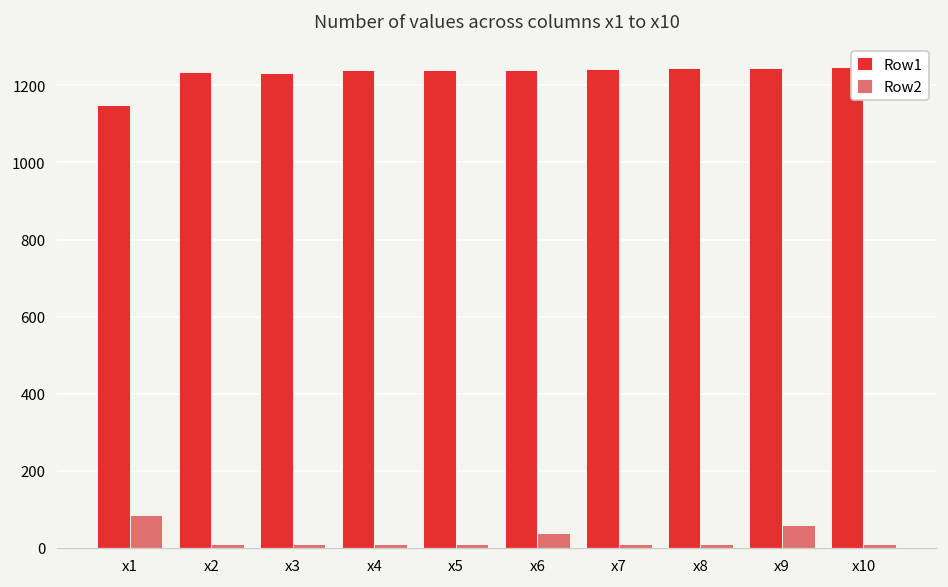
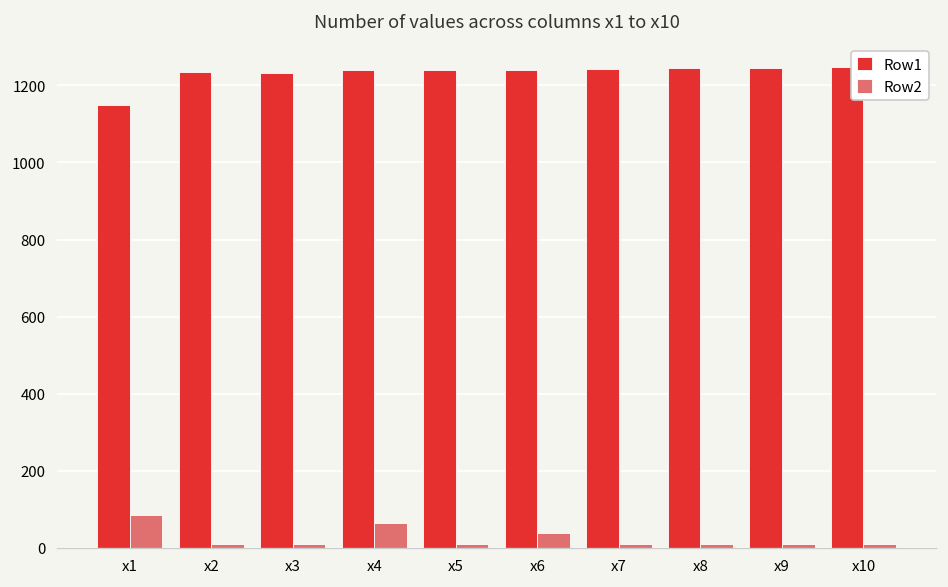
Row2, x4: 10 -> 60
Row2, x9: 60 -> 10
